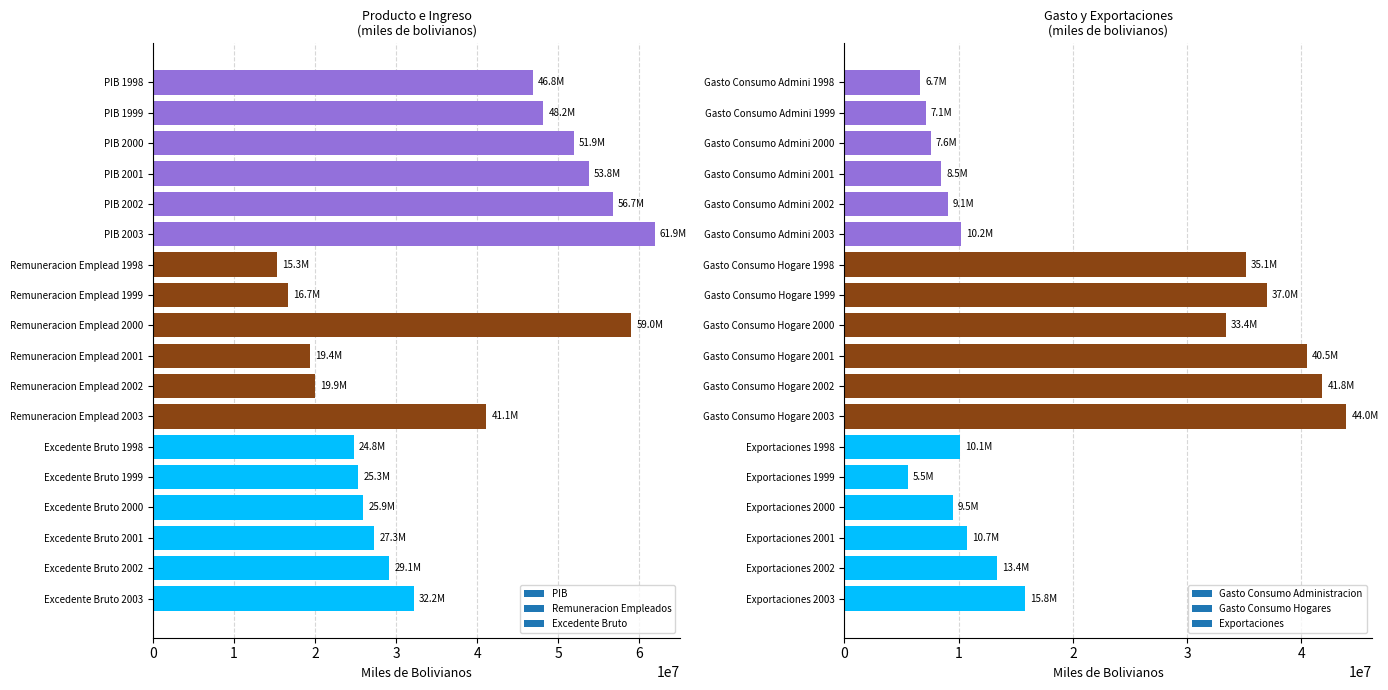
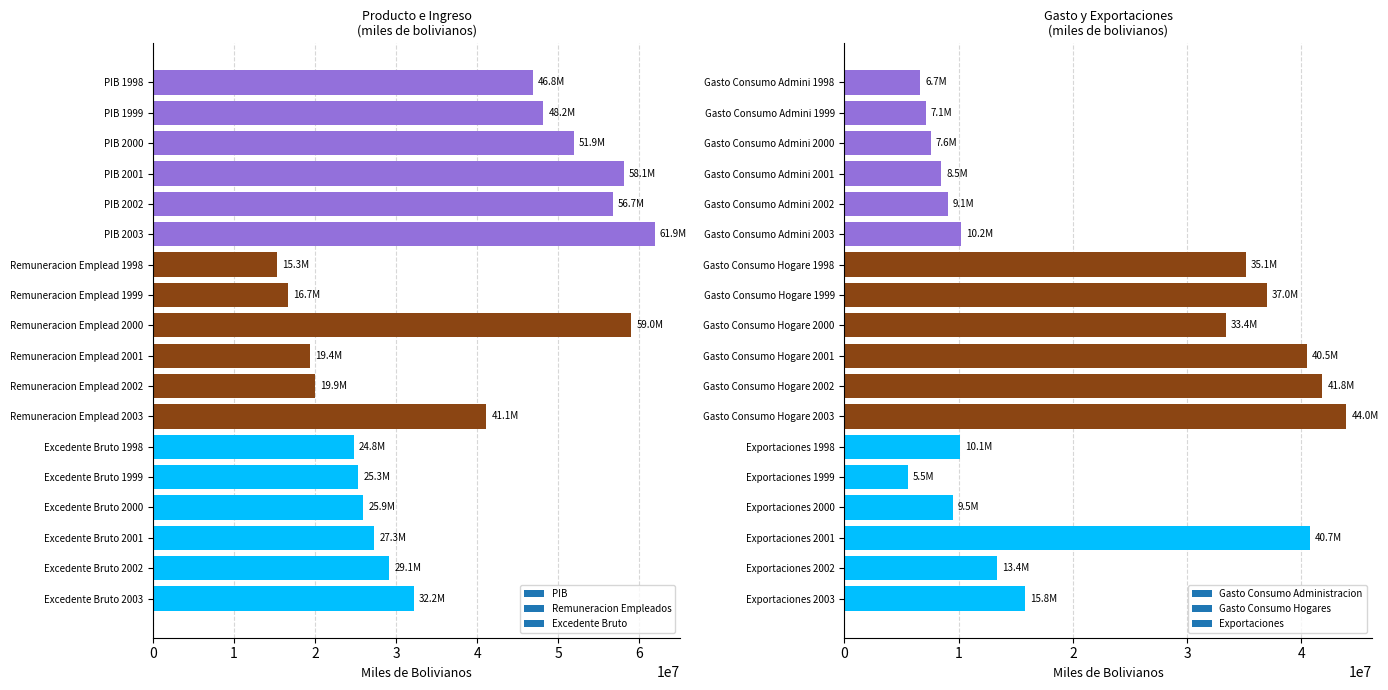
Producto e Ingreso (miles de bolivianos), PIB 2001: 53.8M -> 58.1M
Gasto y Exportaciones (miles de bolivianos), Exportaciones 2001: 10.7M -> 40.7M
